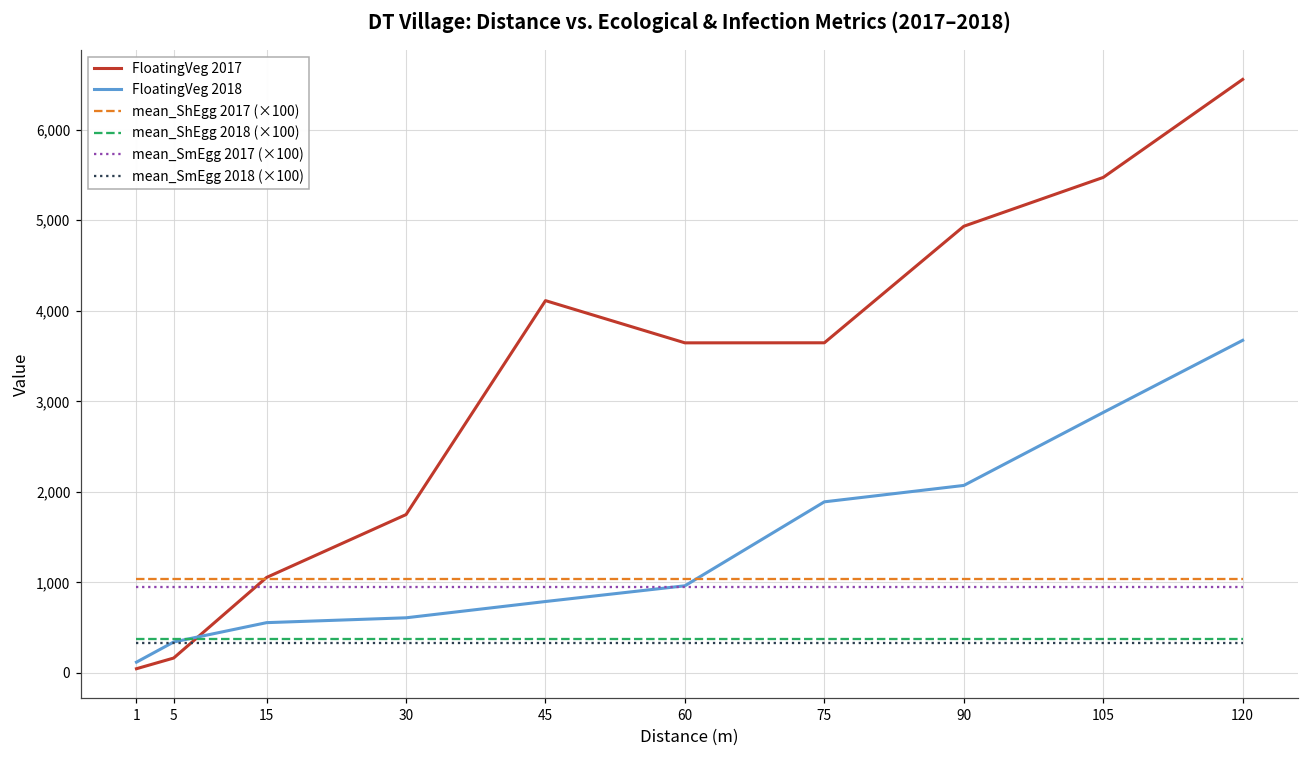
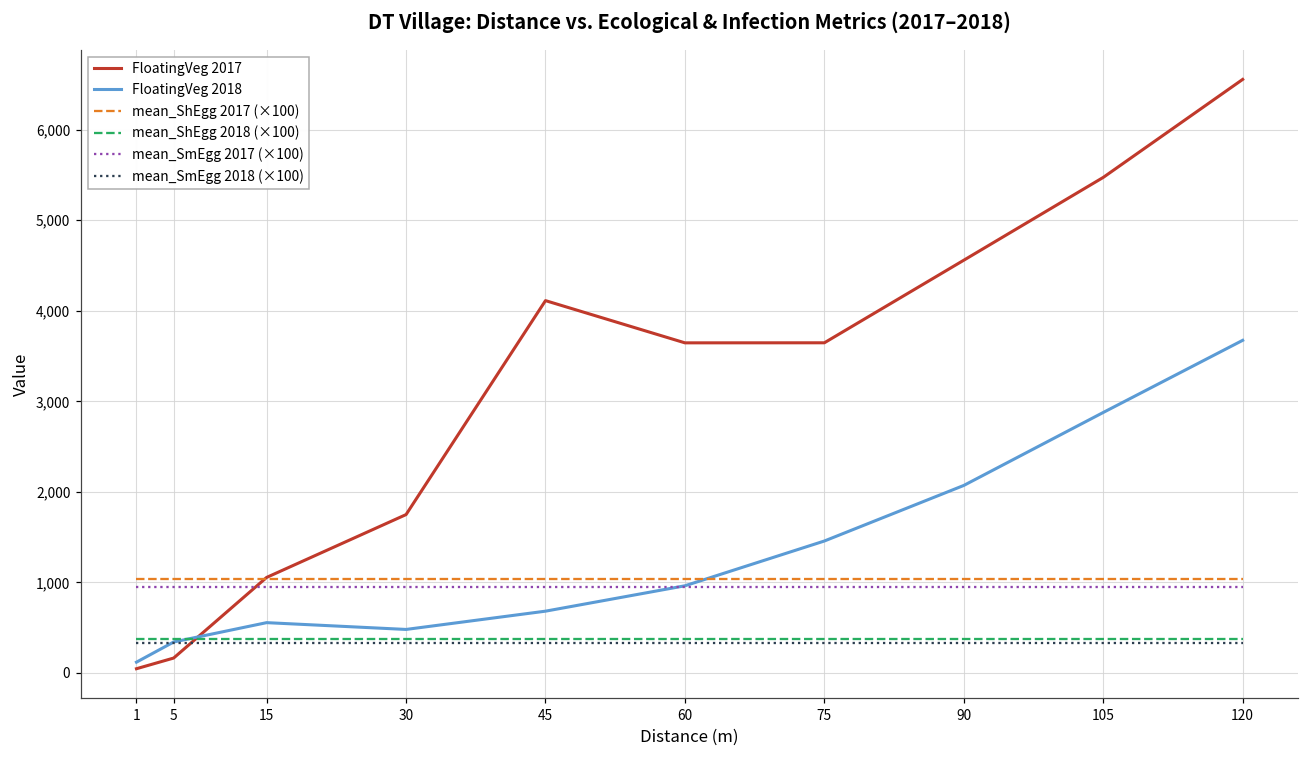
FloatingVeg 2018, 30: 600 -> 500
FloatingVeg 2018, 45: 800 -> 700
FloatingVeg 2018, 75: 1,900 -> 1,500
FloatingVeg 2017, 90: 4,900 -> 4,600
